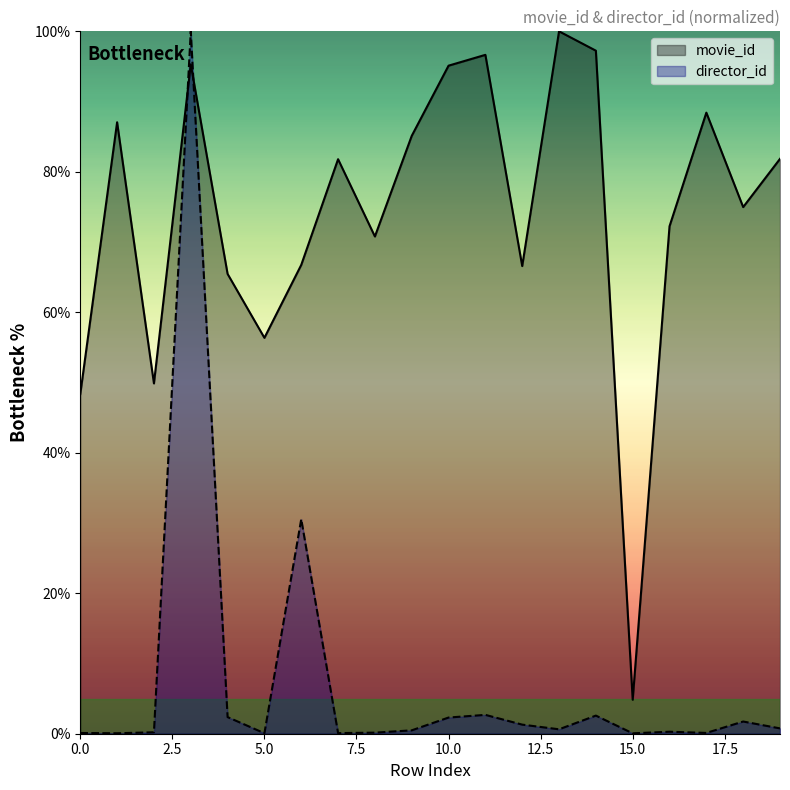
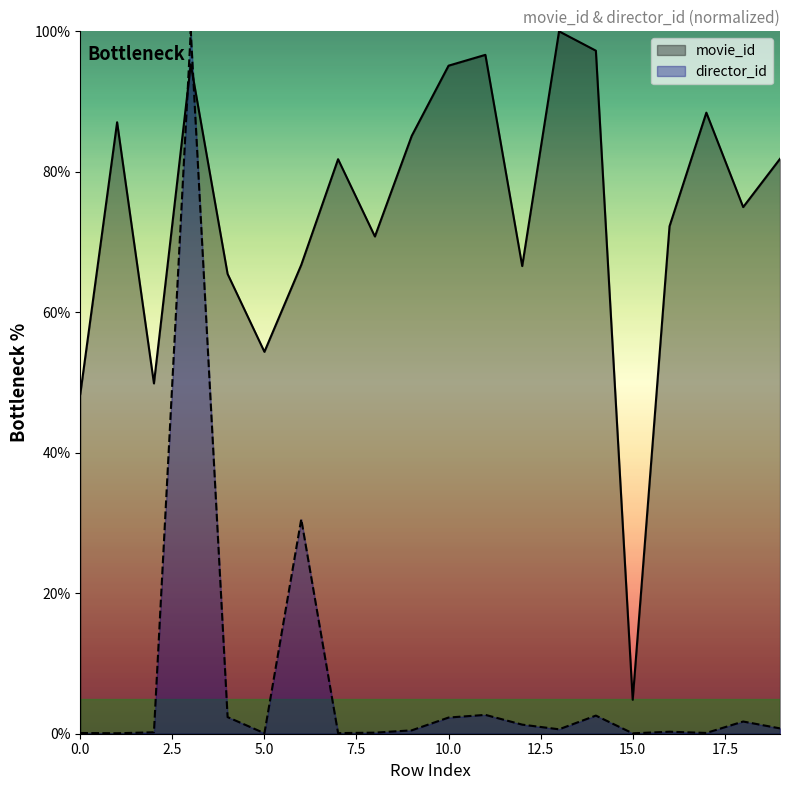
movie_id, 5.0: 56% -> 54%
